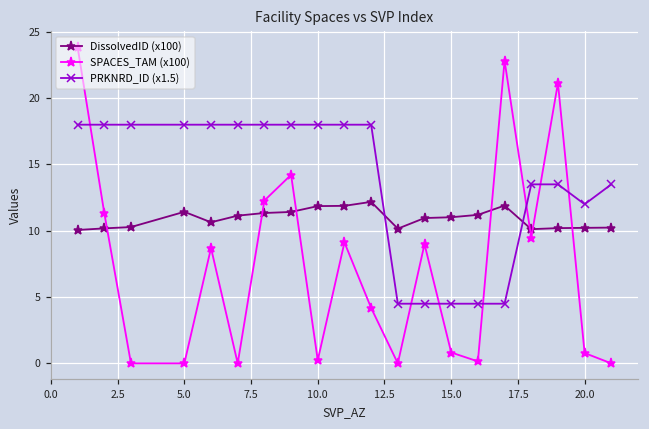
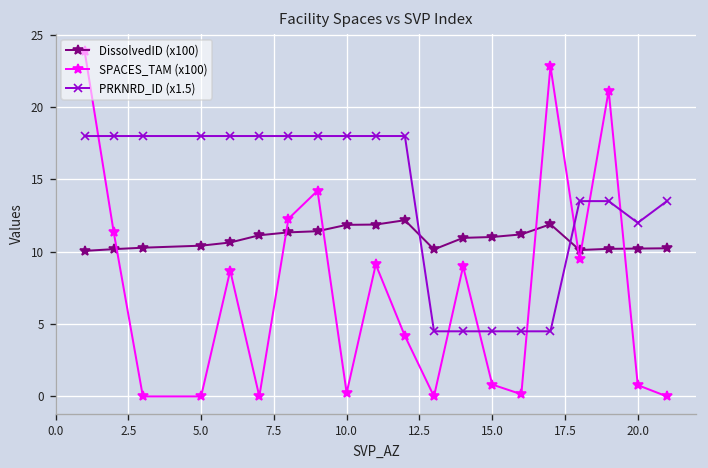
DissolvedID (x100), 5.0: 11.4 -> 10.4
